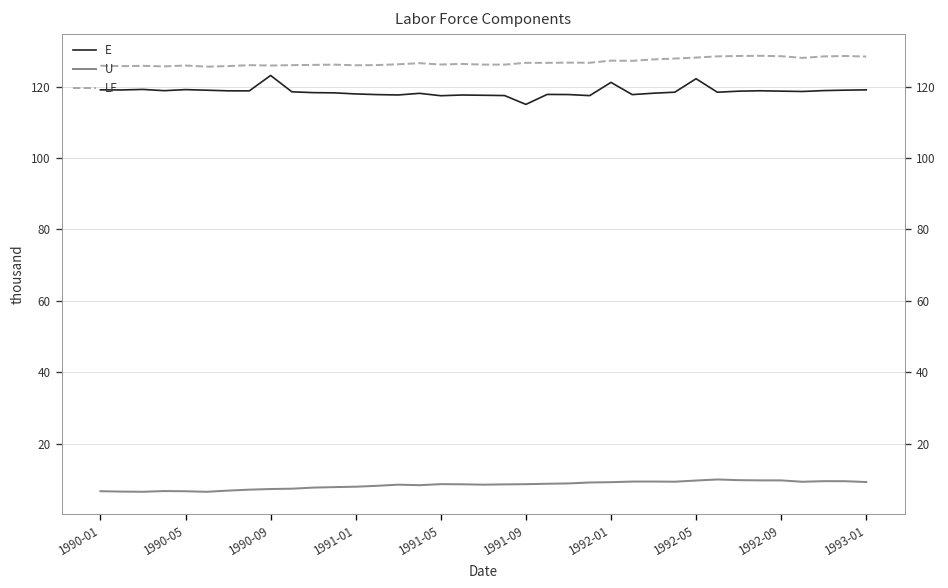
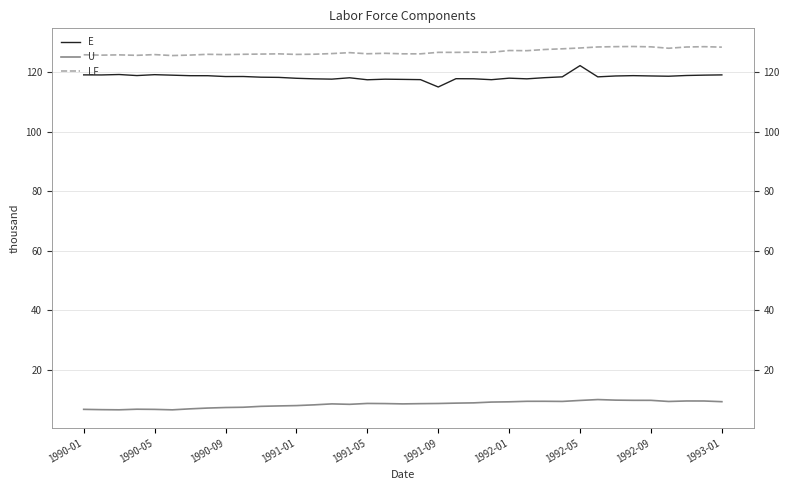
E, 1990-09: 123 -> 119
E, 1992-01: 121 -> 118
